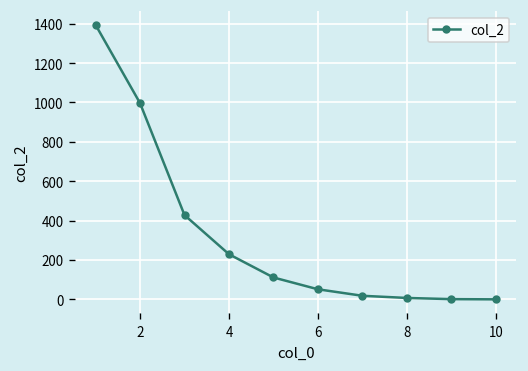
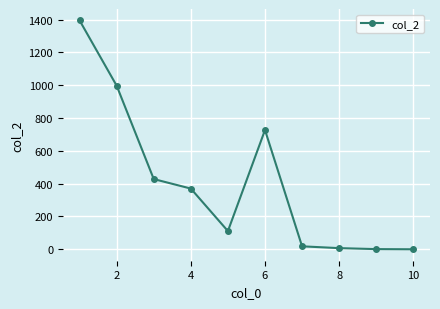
4: 230 -> 370
6: 50 -> 730
